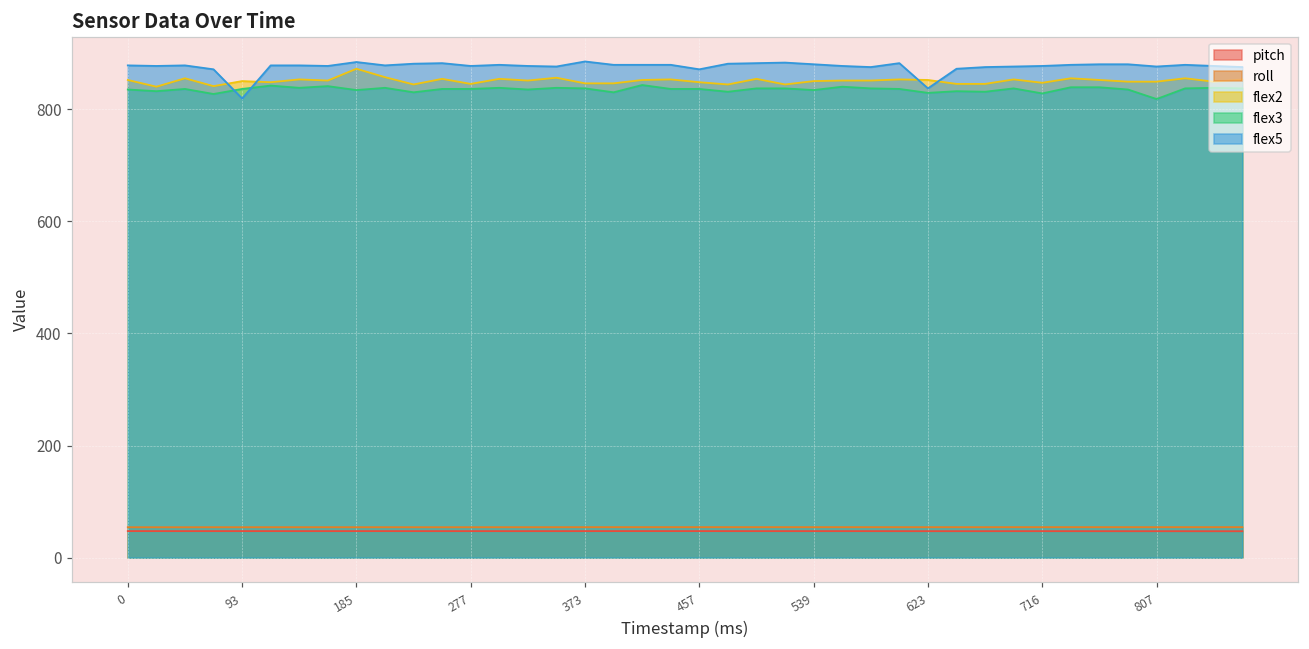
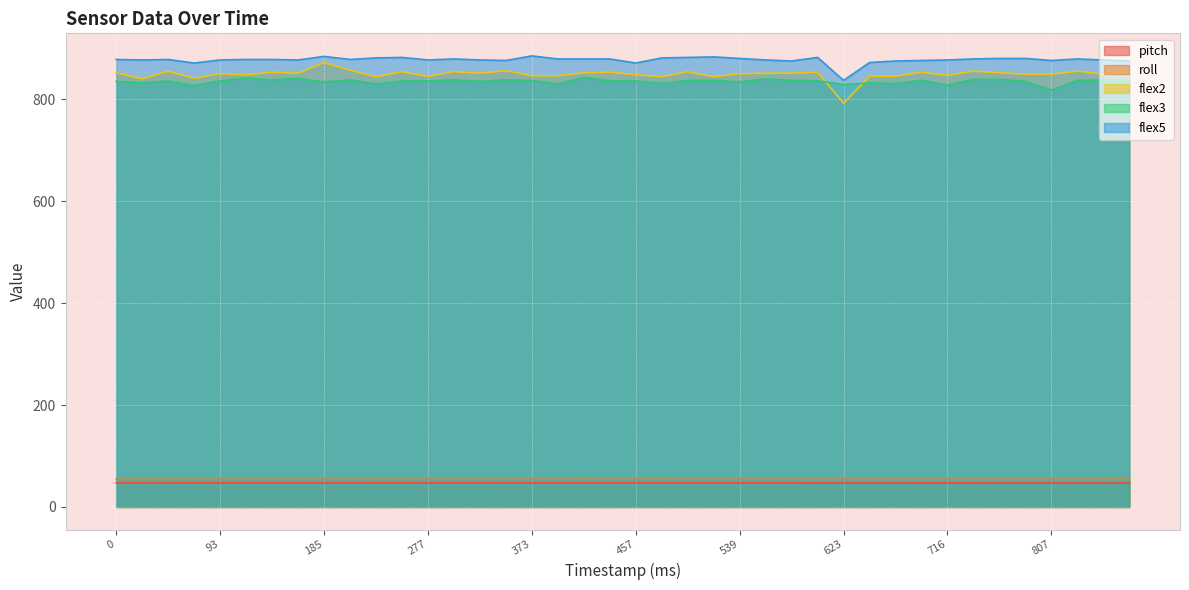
flex5, 93: 820 -> 880
flex2, 623: 850 -> 790
